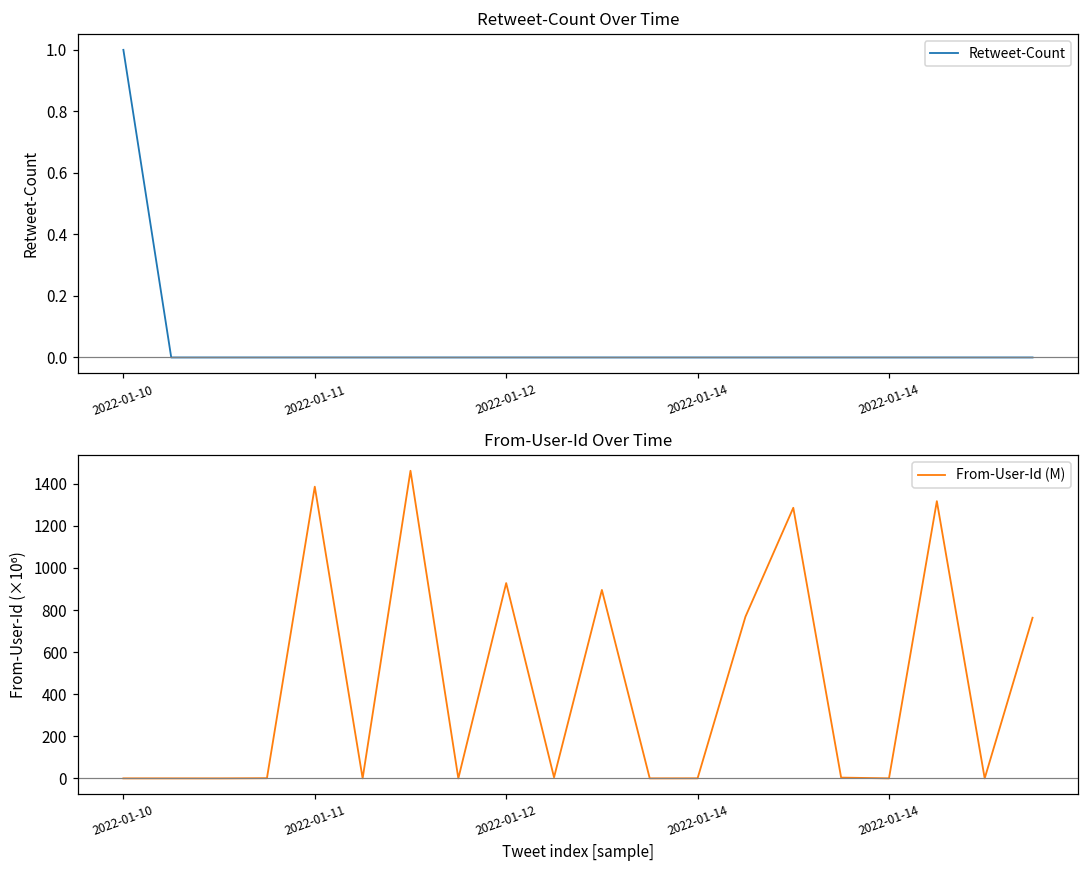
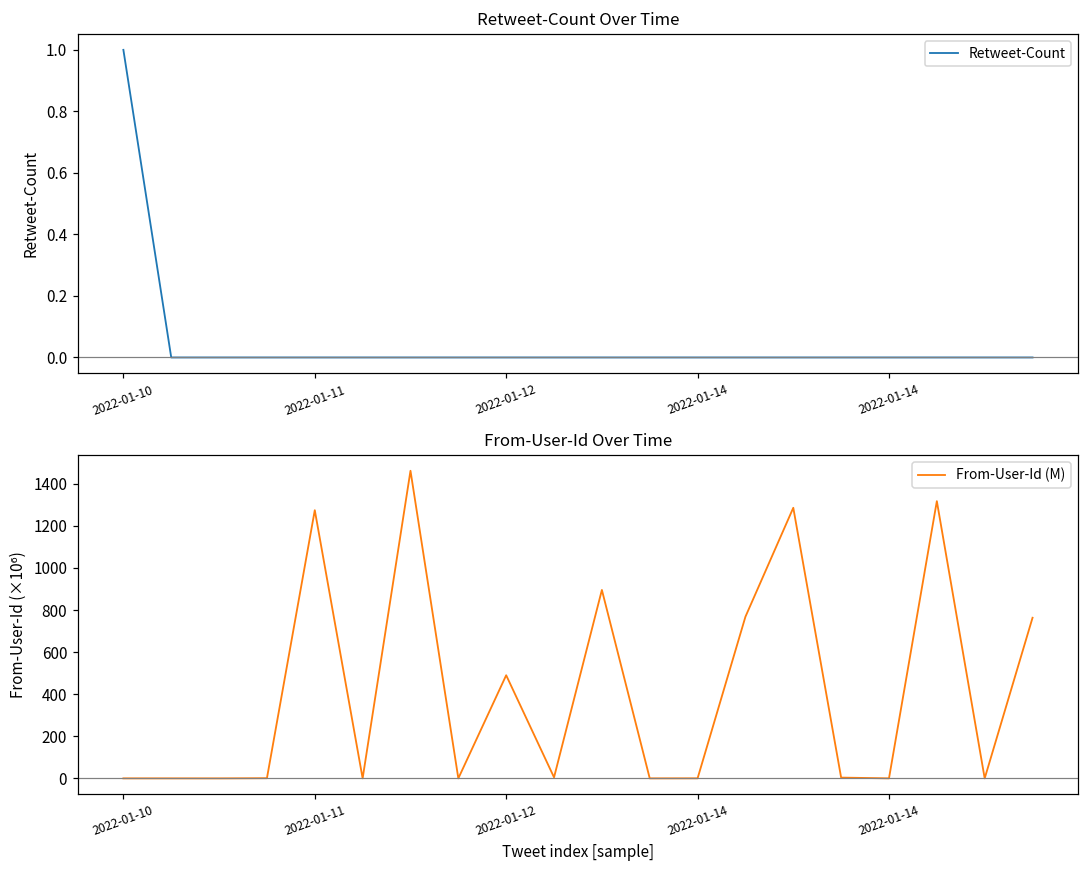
From-User-Id Over Time, 2022-01-11: 1390 -> 1270
From-User-Id Over Time, 2022-01-12: 930 -> 490
